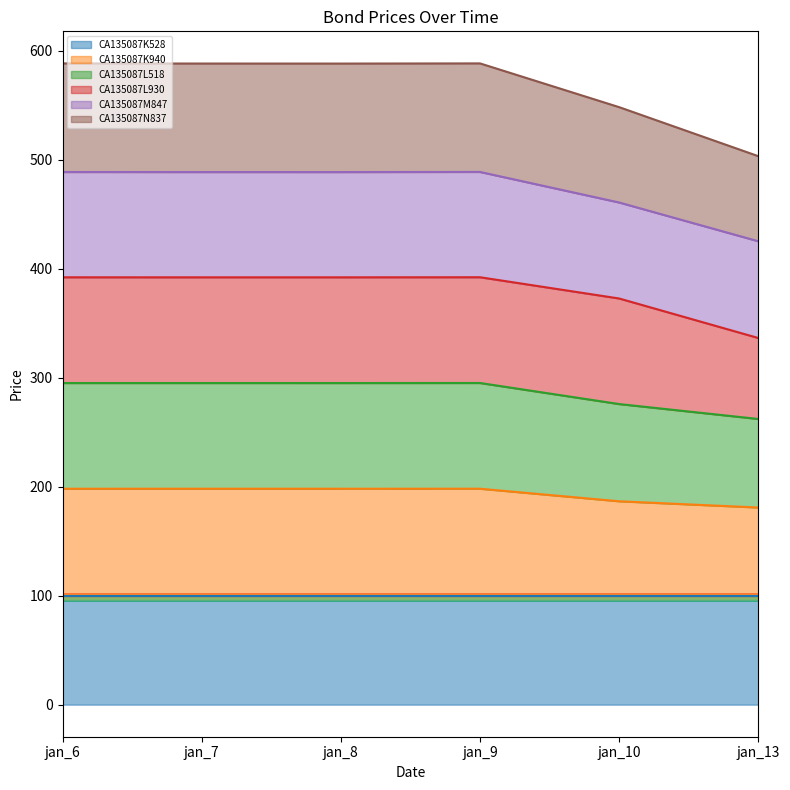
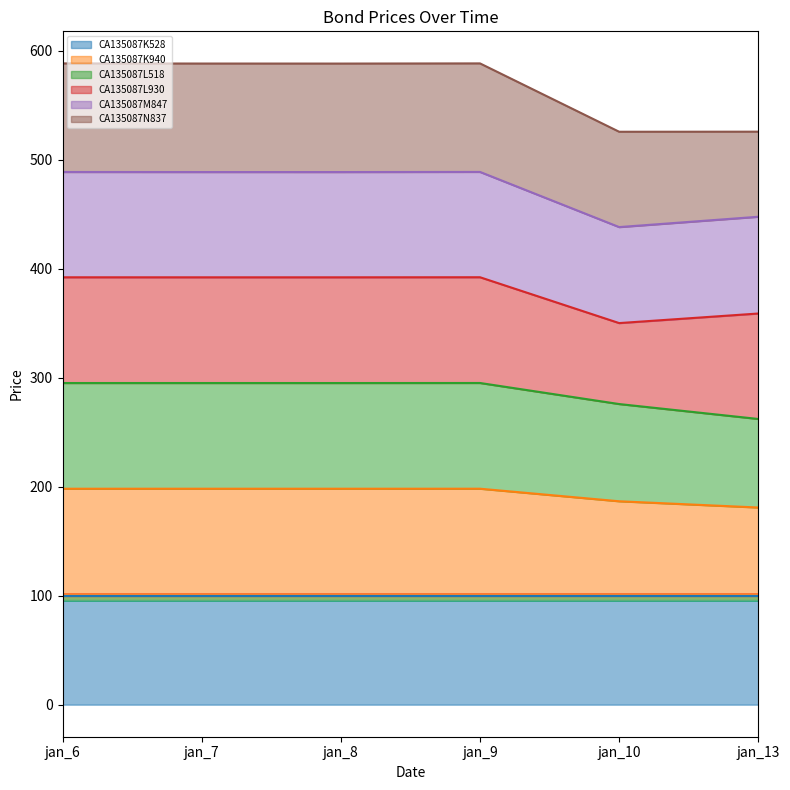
CA135087L930, jan_10: 97 -> 74
CA135087L930, jan_13: 74 -> 97
